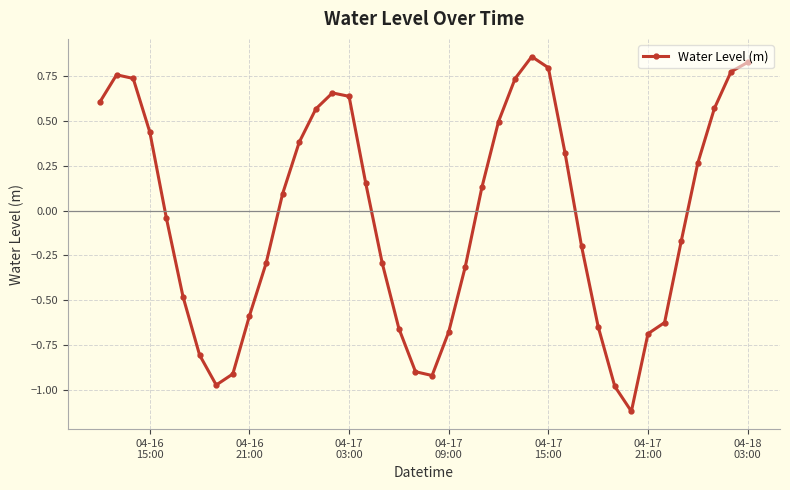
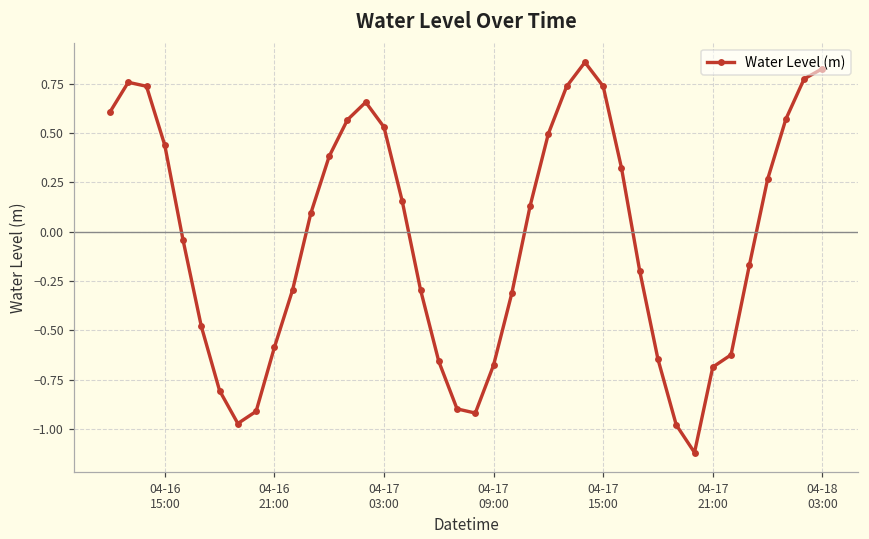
04-17 03:00: 0.64 -> 0.53
04-17 15:00: 0.80 -> 0.74
